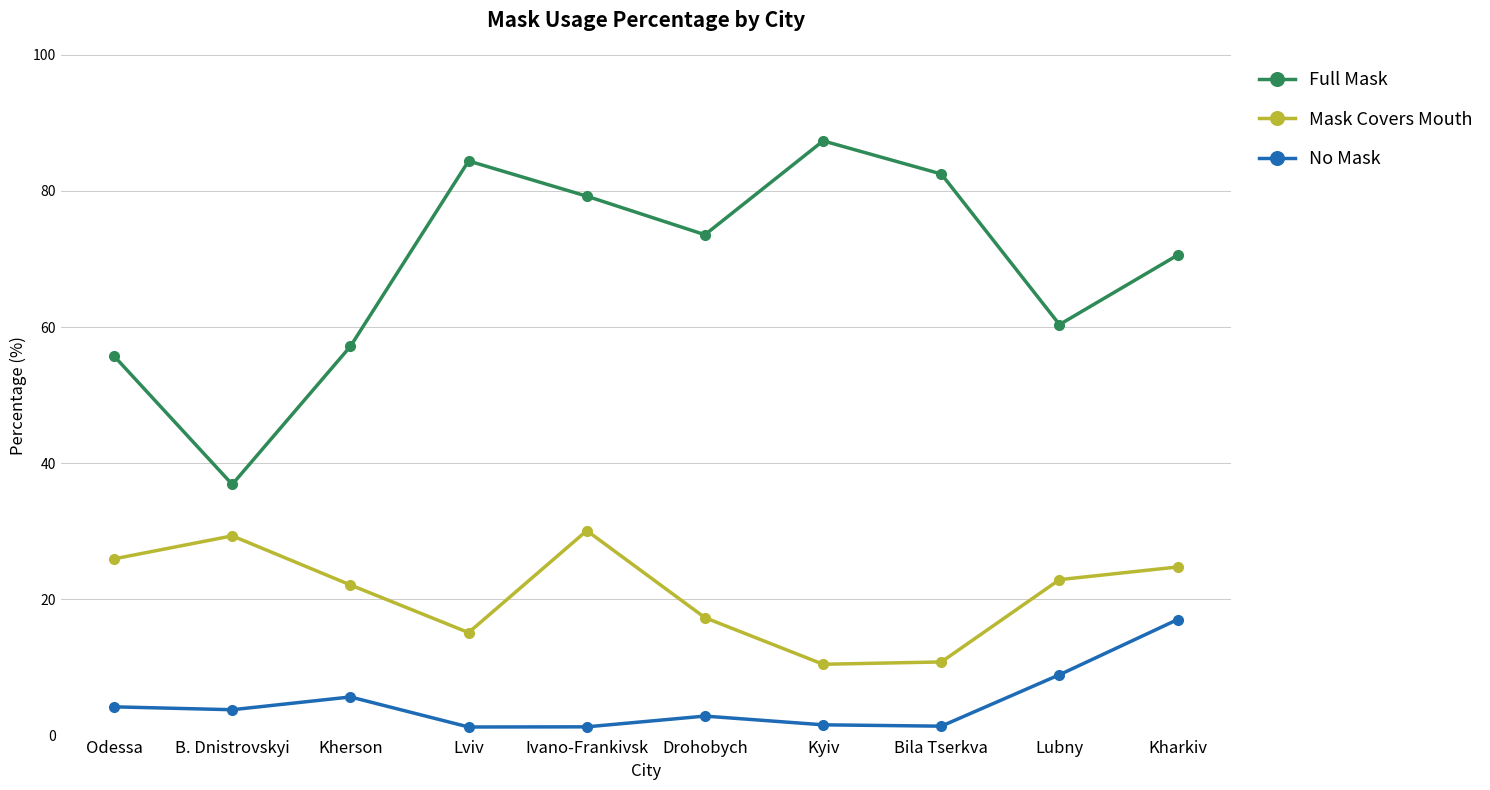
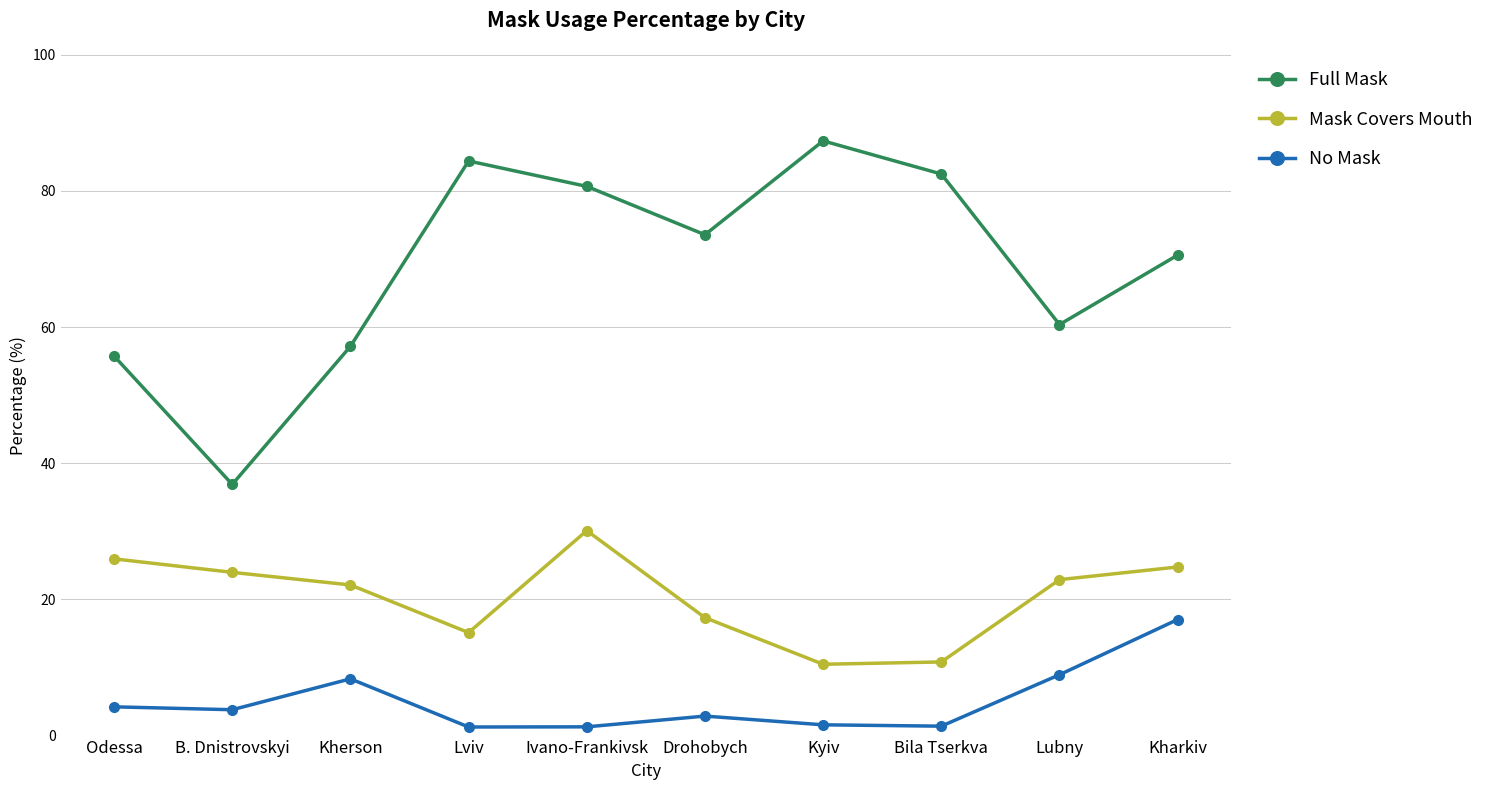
Mask Covers Mouth, B. Dnistrovskyi: 29 -> 24
No Mask, Kherson: 6 -> 8
Full Mask, Ivano-Frankivsk: 79 -> 81
